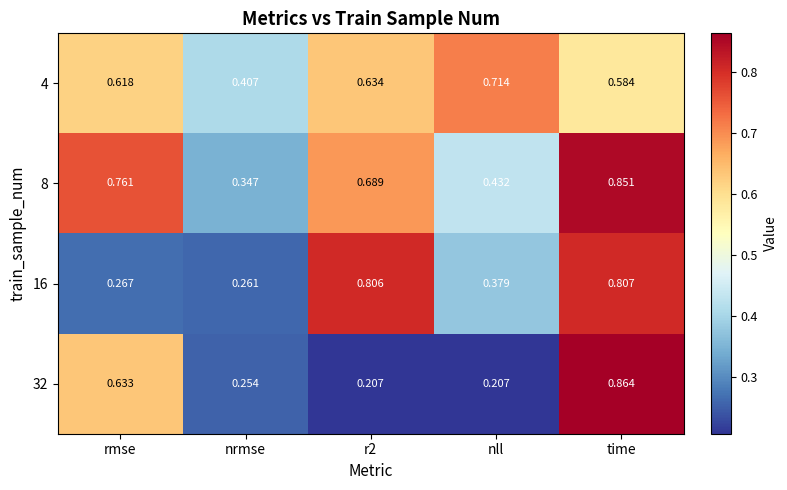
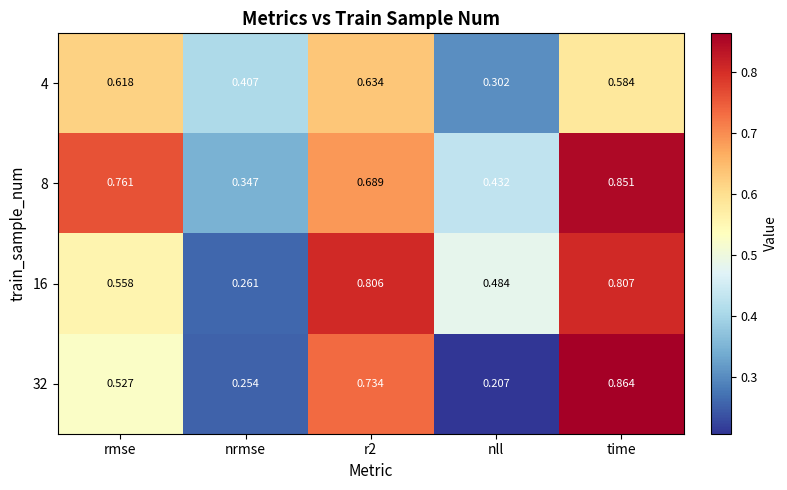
4, nll: 0.714 -> 0.302
16, rmse: 0.267 -> 0.558
16, nll: 0.379 -> 0.484
32, rmse: 0.633 -> 0.527
32, r2: 0.207 -> 0.734
